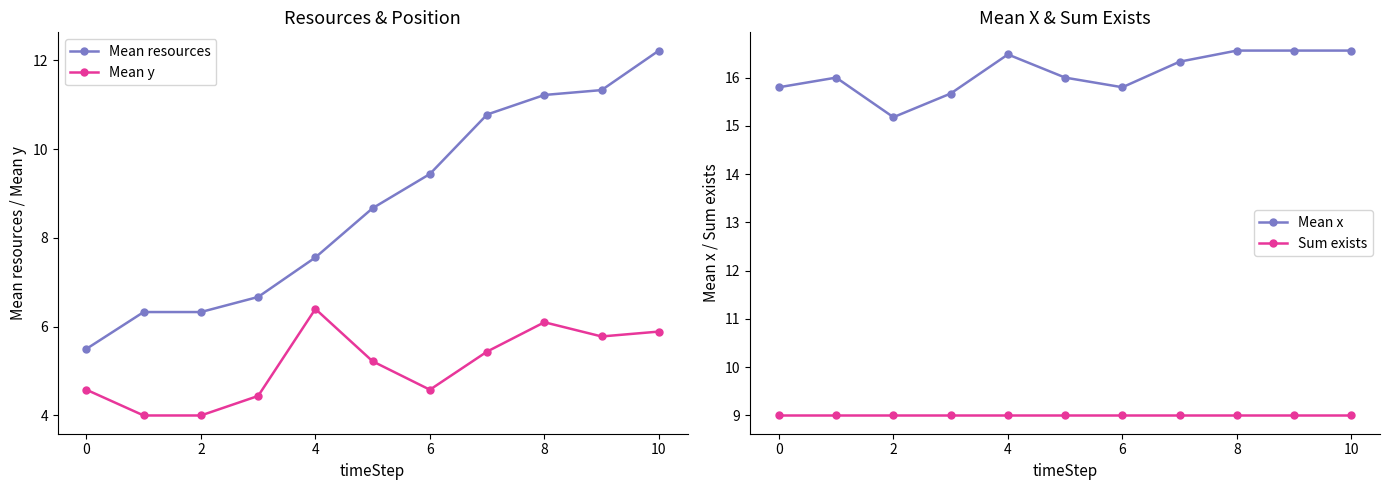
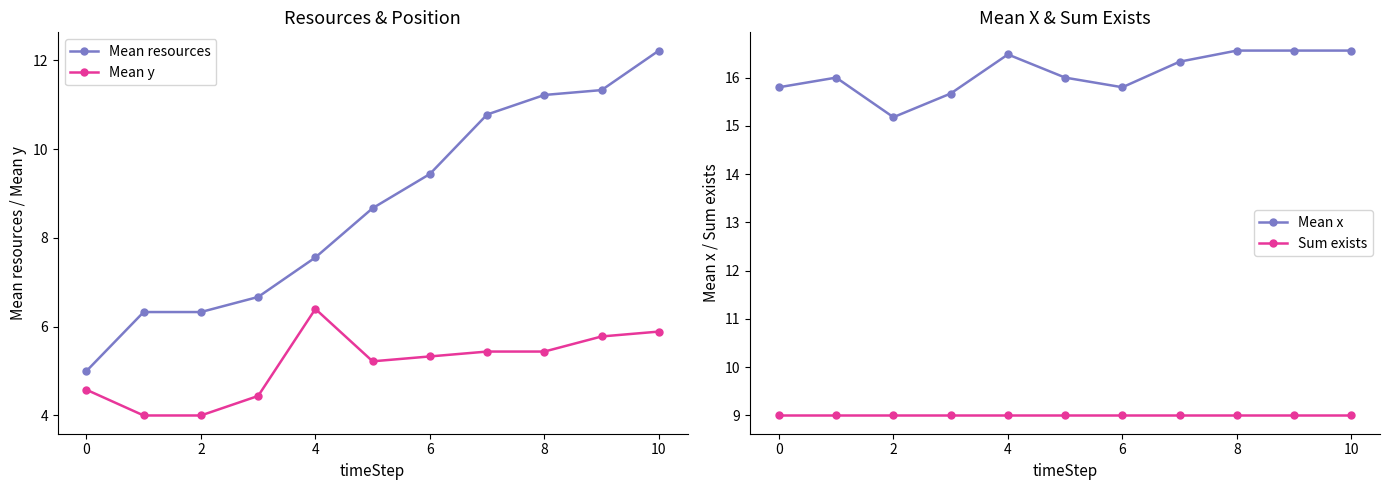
Resources & Position, Mean resources, 0: 5.5 -> 5.0
Resources & Position, Mean y, 6: 4.6 -> 5.3
Resources & Position, Mean y, 8: 6.1 -> 5.4
